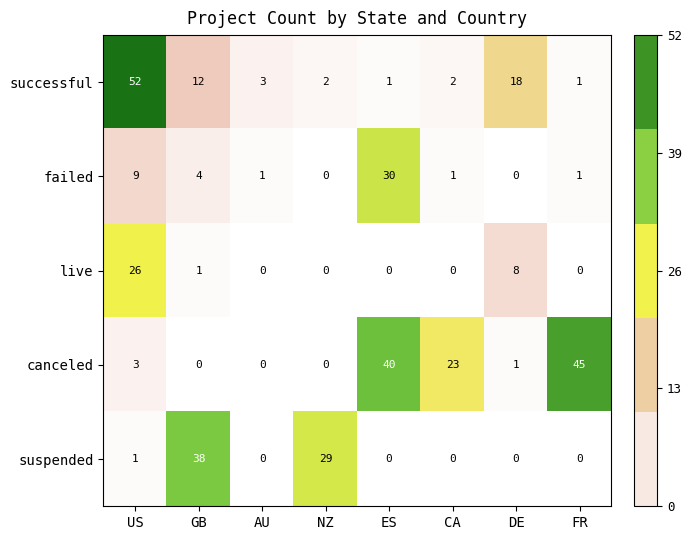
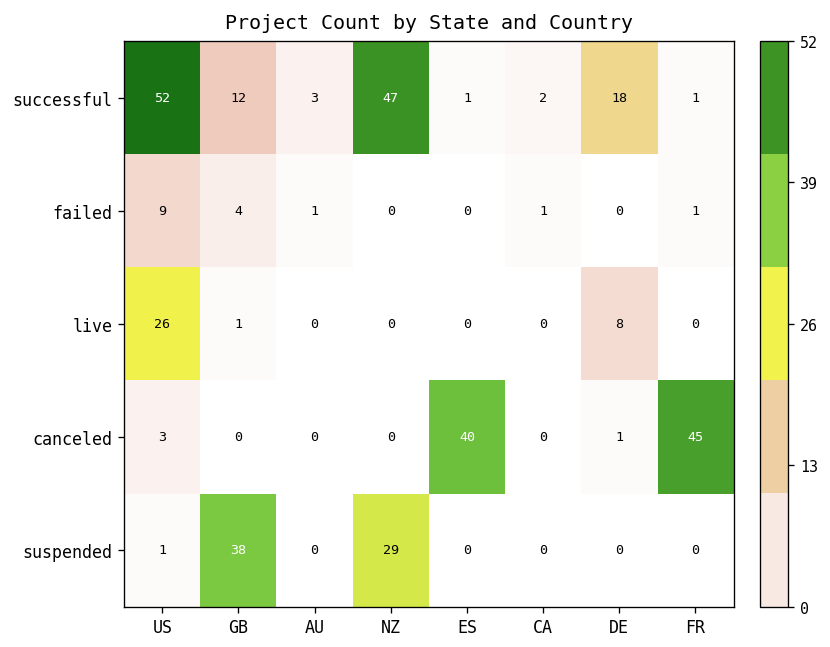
successful, NZ: 2 -> 47
failed, ES: 30 -> 0
canceled, CA: 23 -> 0
